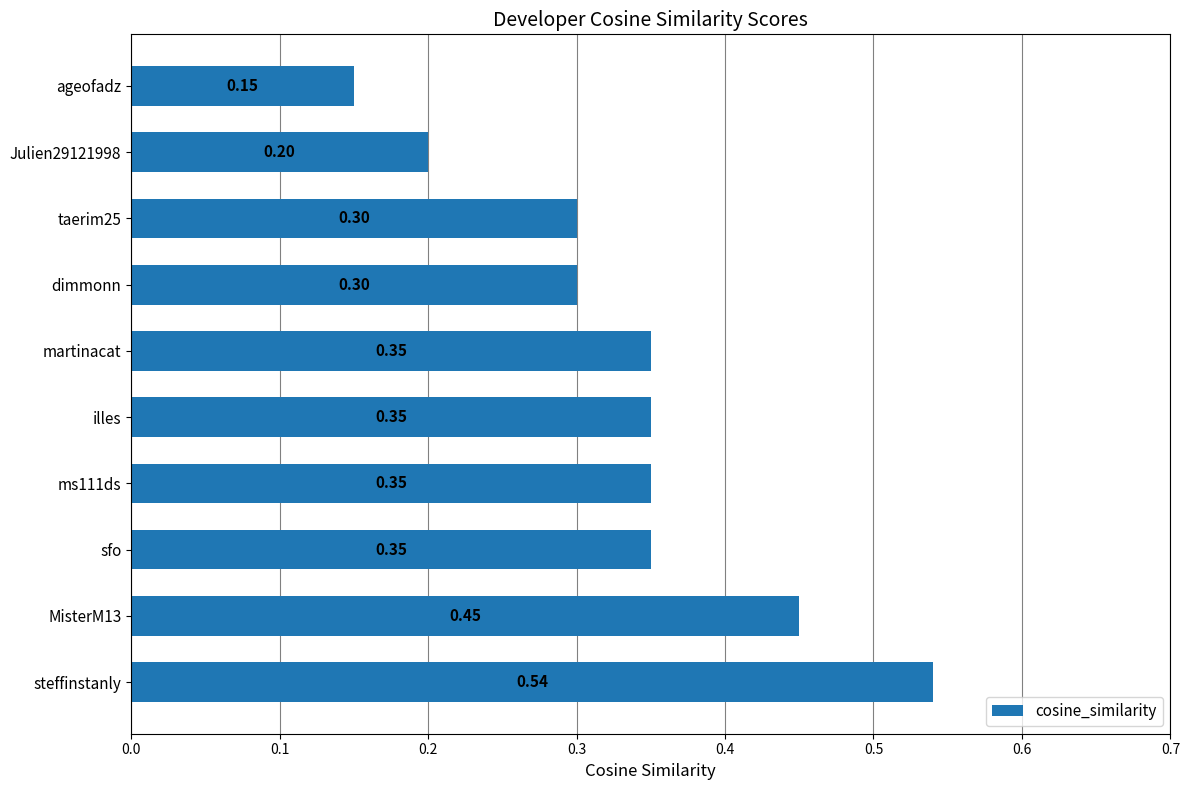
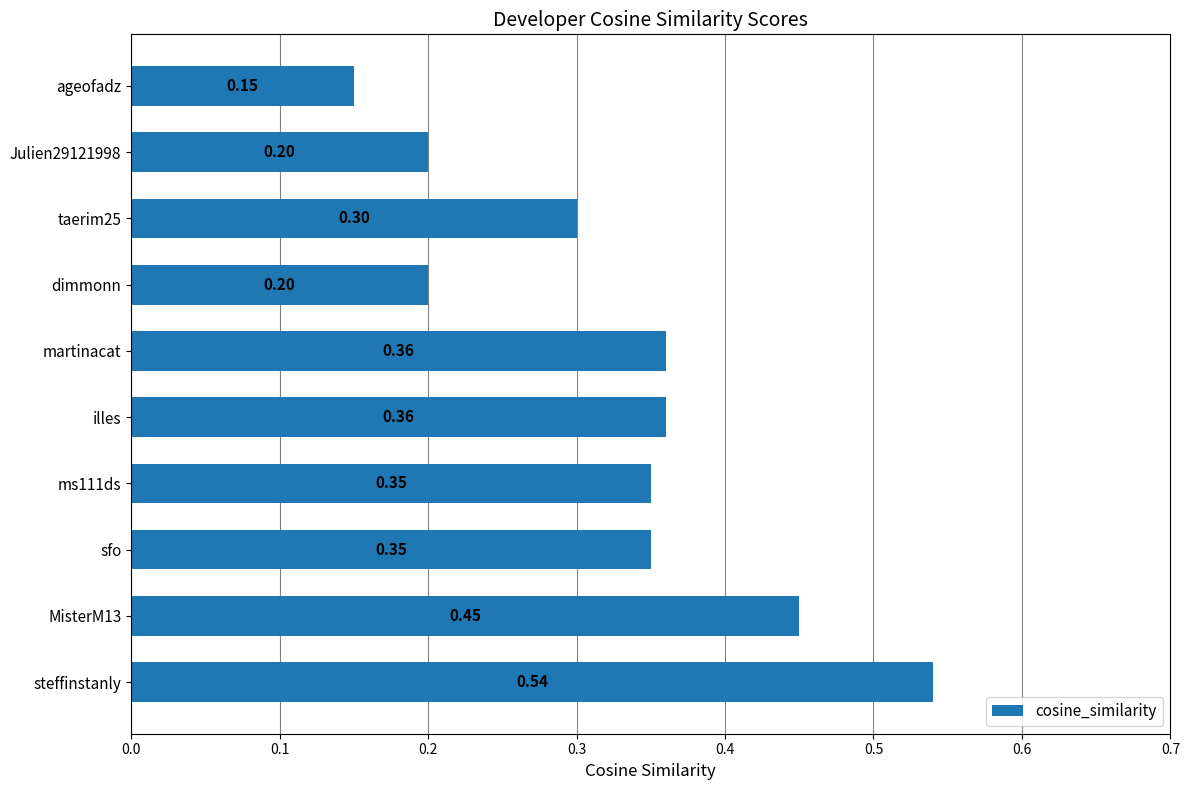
dimmonn: 0.30 -> 0.20
martinacat: 0.35 -> 0.36
illes: 0.35 -> 0.36
